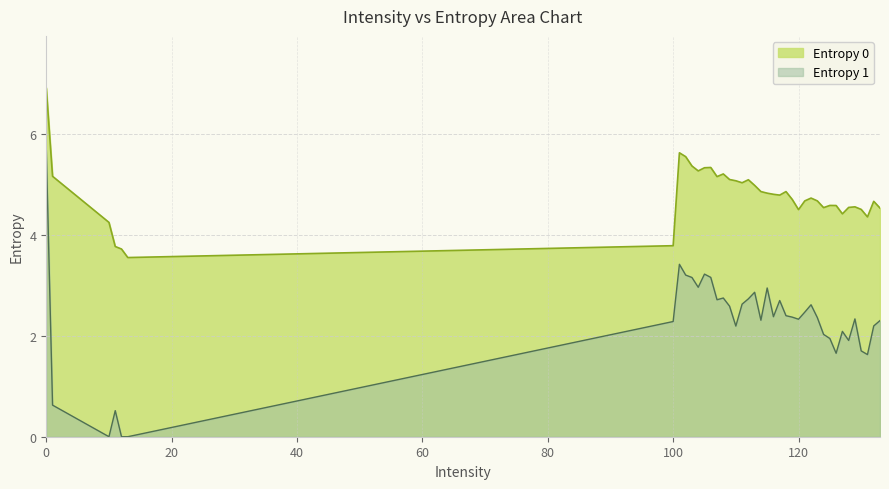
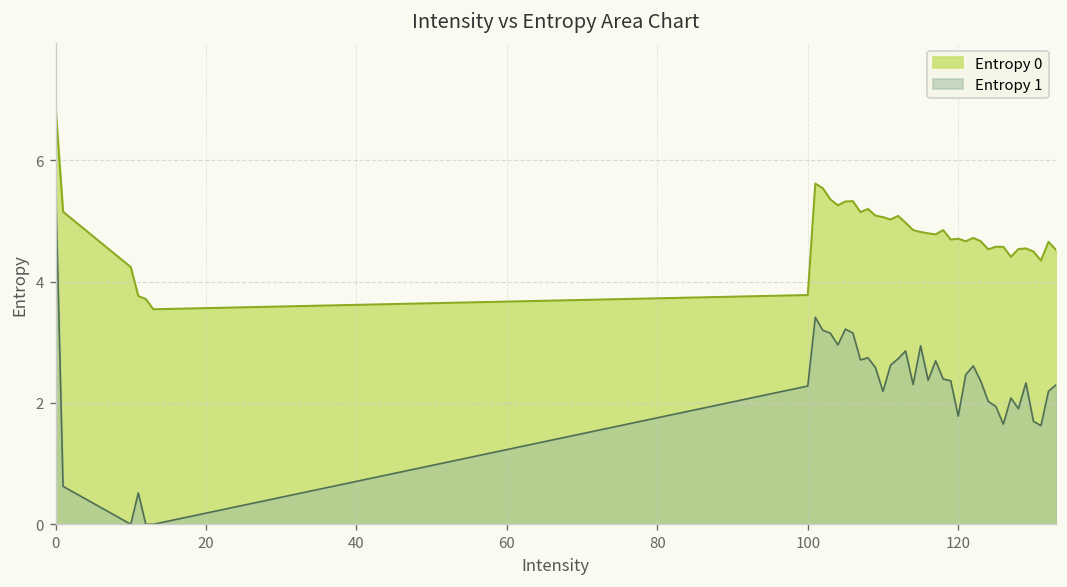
Entropy 0, 120: 4.5 -> 4.7
Entropy 1, 120: 2.3 -> 1.8
